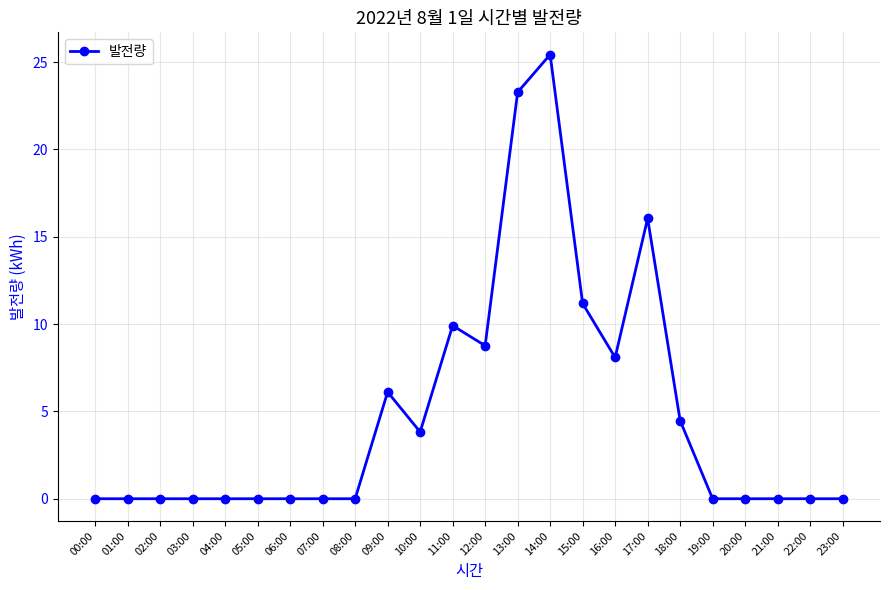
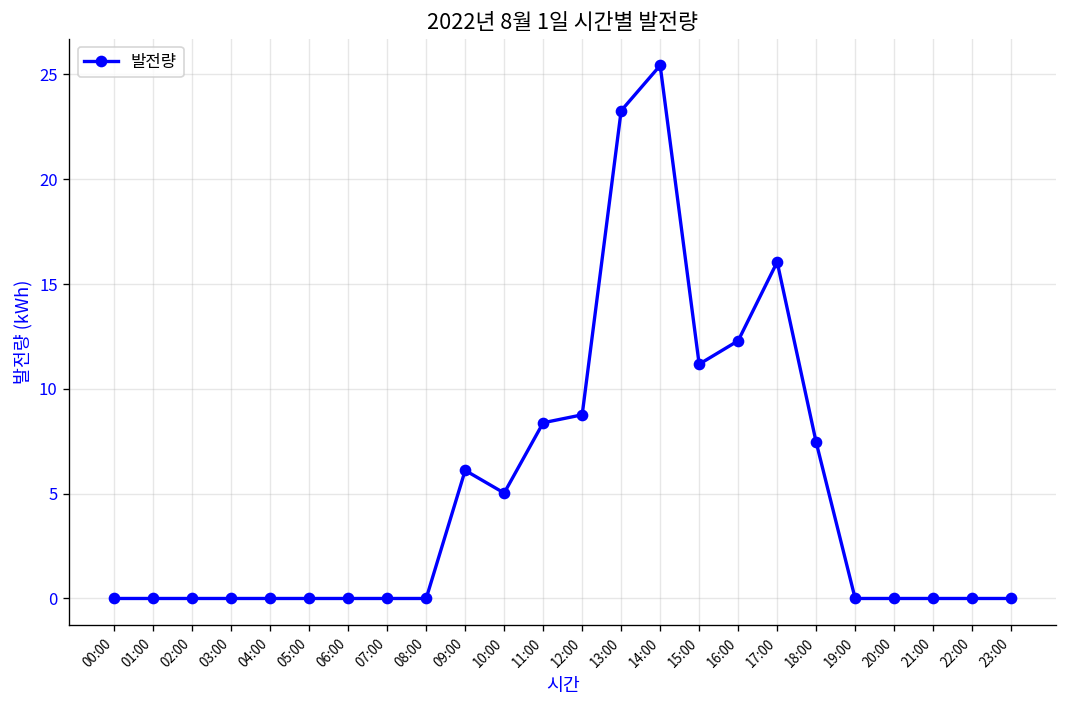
10:00: 3.8 -> 5.0
11:00: 9.9 -> 8.4
16:00: 8.1 -> 12.3
18:00: 4.5 -> 7.5
